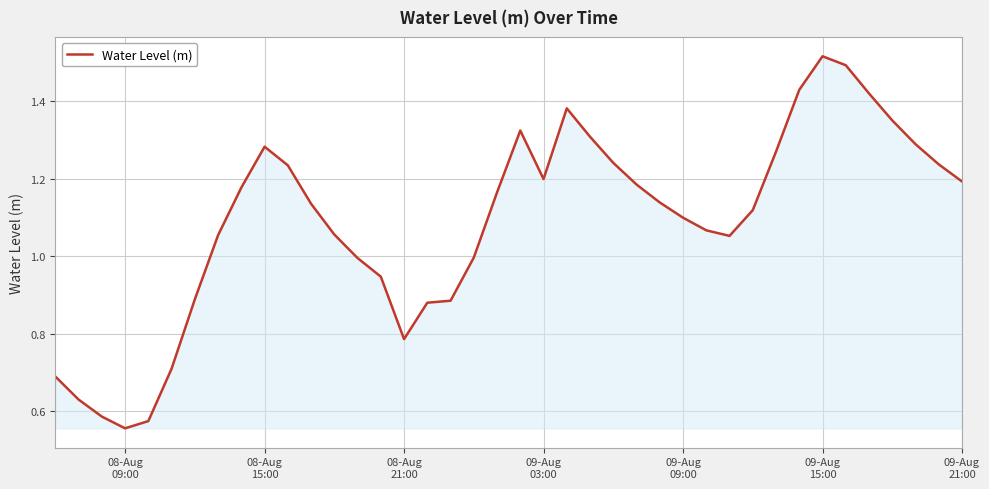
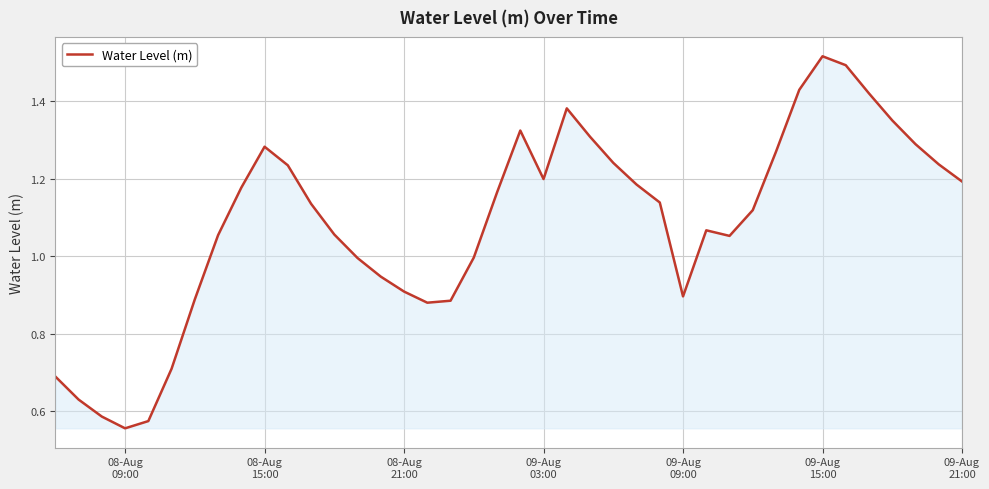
08-Aug 21:00: 0.79 -> 0.91
09-Aug 09:00: 1.10 -> 0.90
